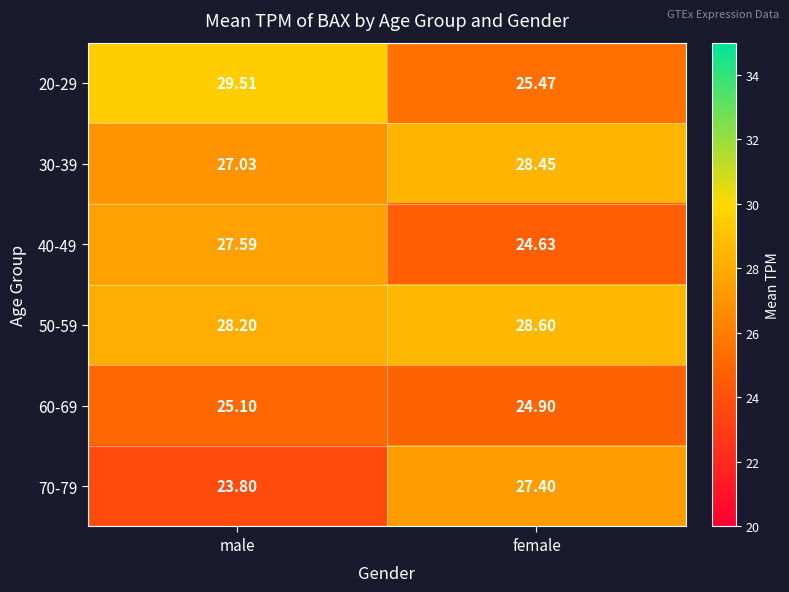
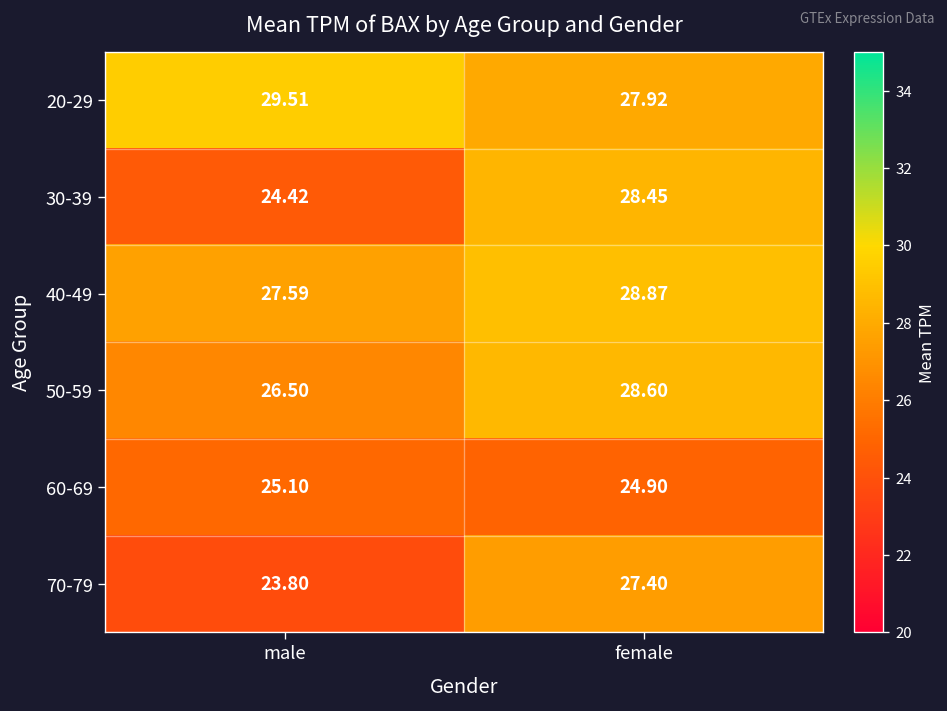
20-29, female: 25.47 -> 27.92
30-39, male: 27.03 -> 24.42
40-49, female: 24.63 -> 28.87
50-59, male: 28.20 -> 26.50
